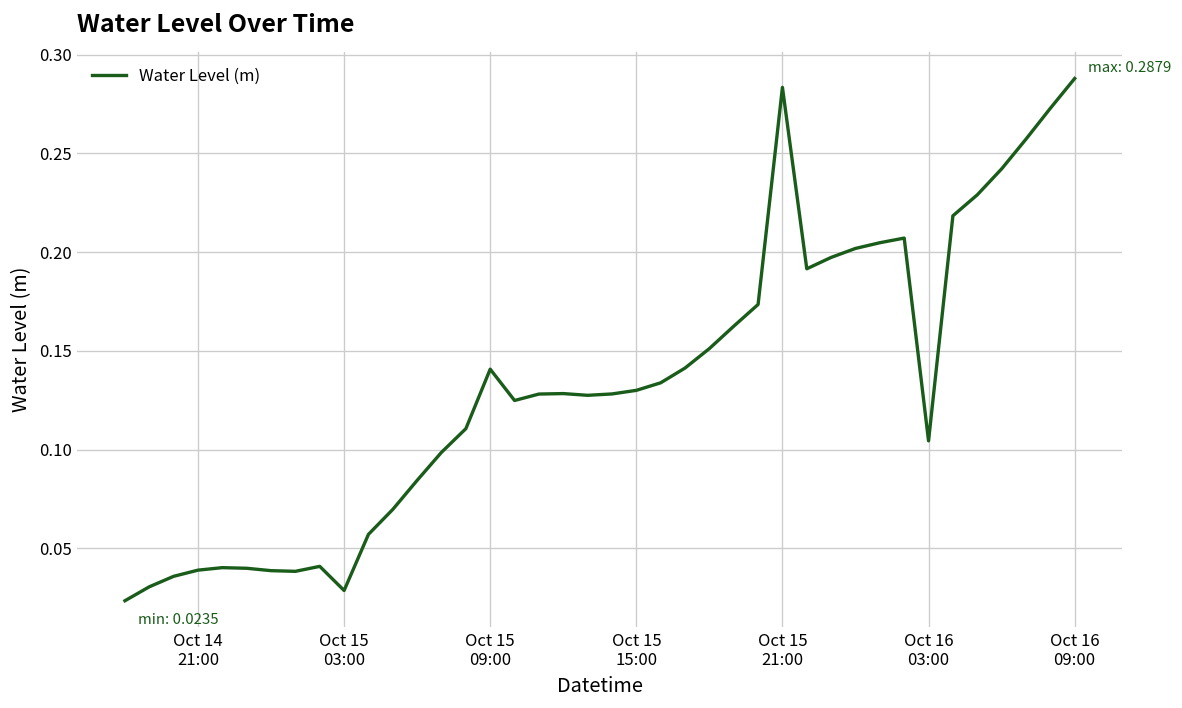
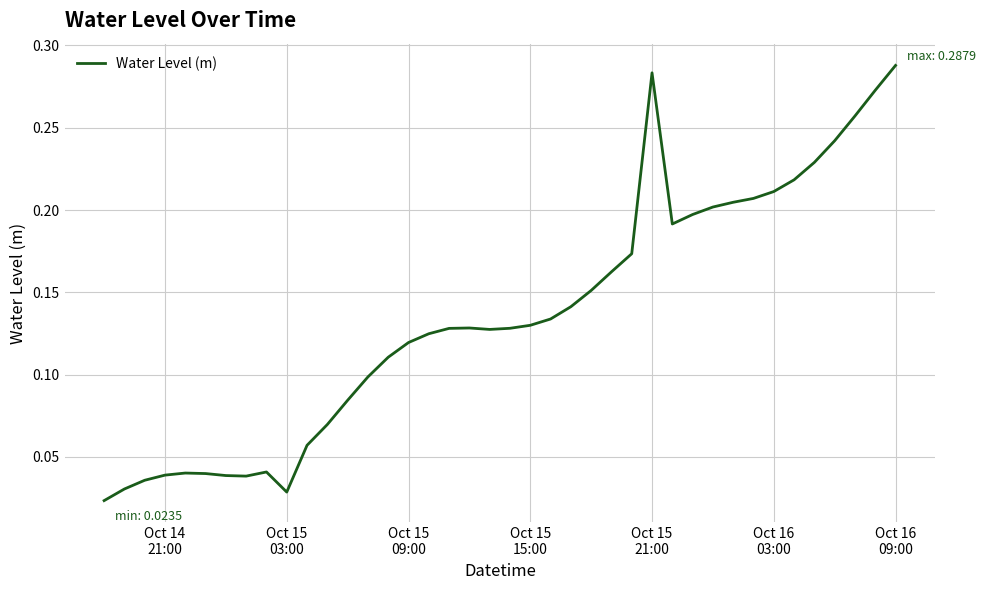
Oct 15 09:00: 0.141 -> 0.120
Oct 16 03:00: 0.104 -> 0.211
